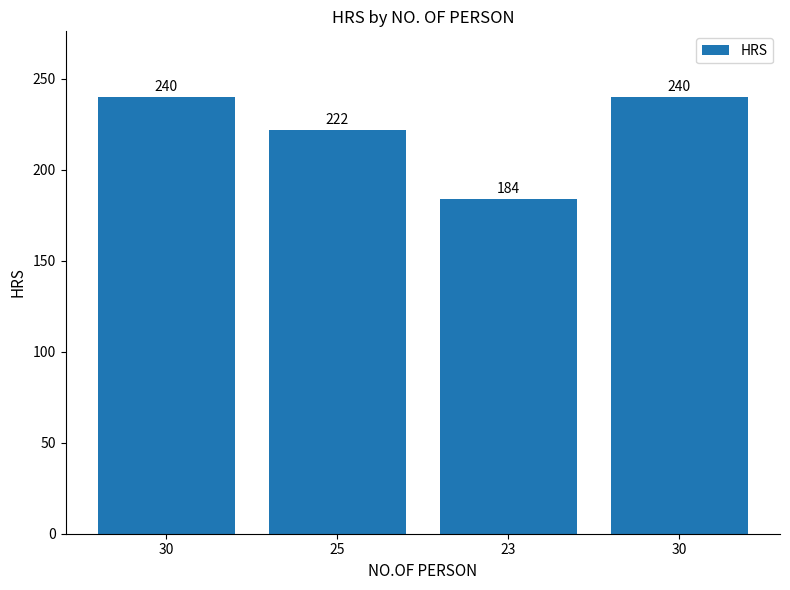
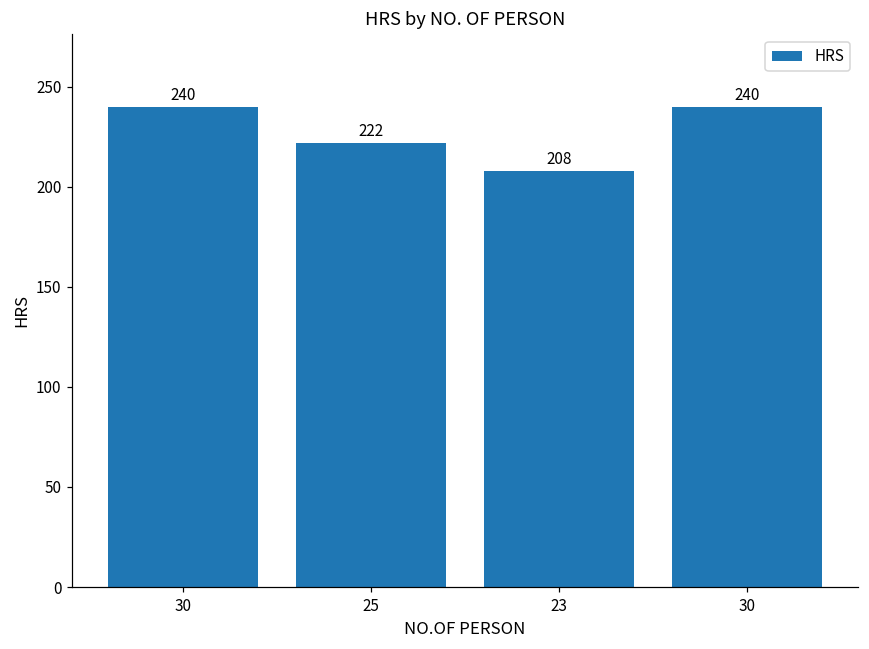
23: 184 -> 208
